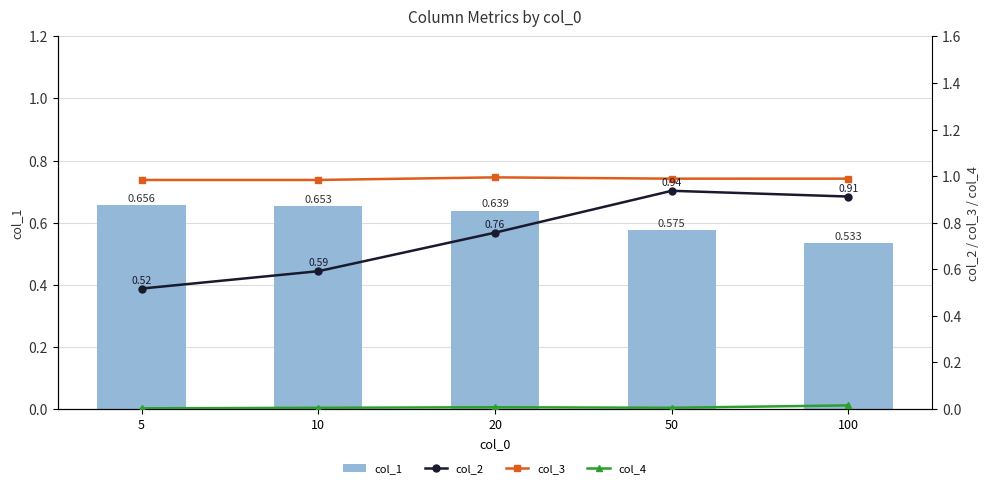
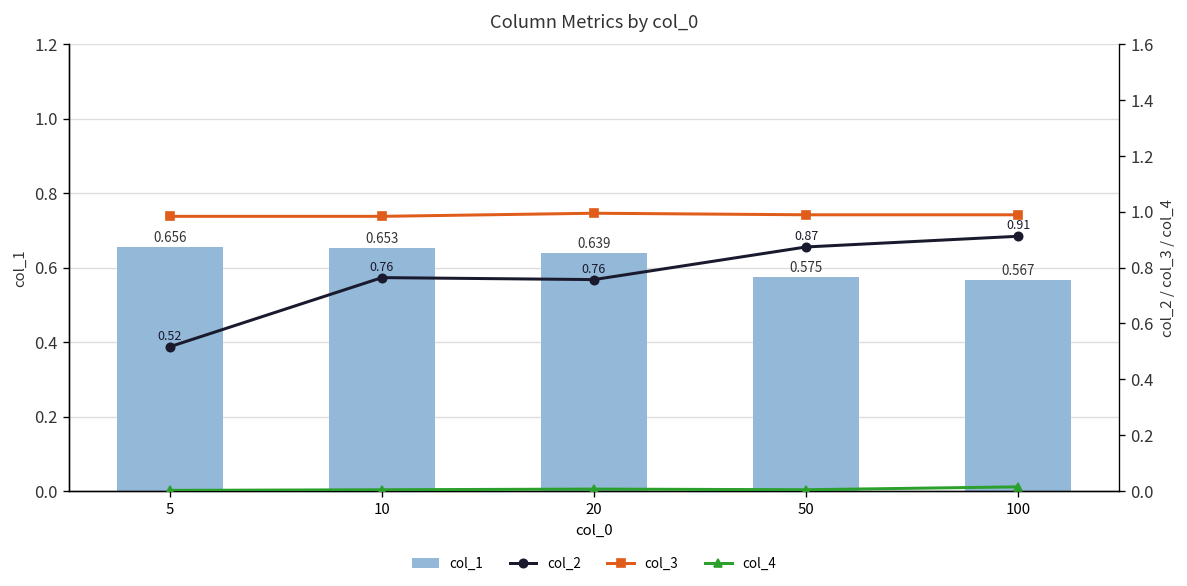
col_1, 100: 0.533 -> 0.567
col_2, 10: 0.59 -> 0.76
col_2, 50: 0.94 -> 0.87
